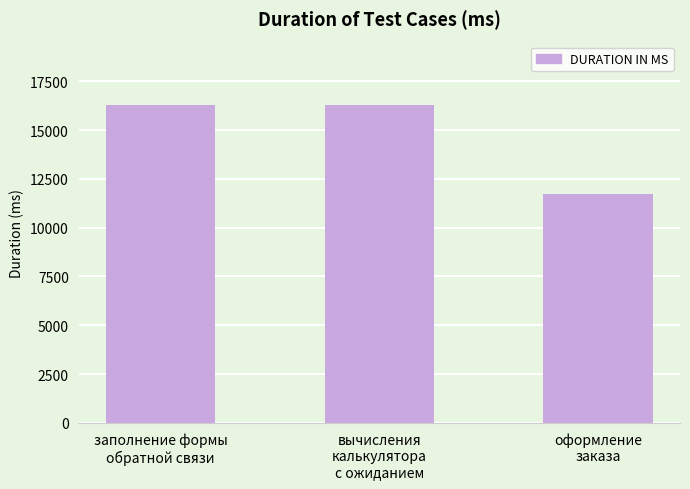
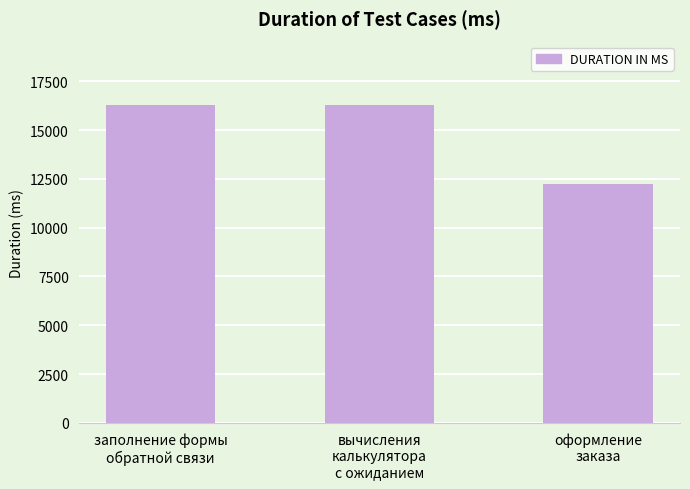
оформление заказа: 11800 -> 12300
